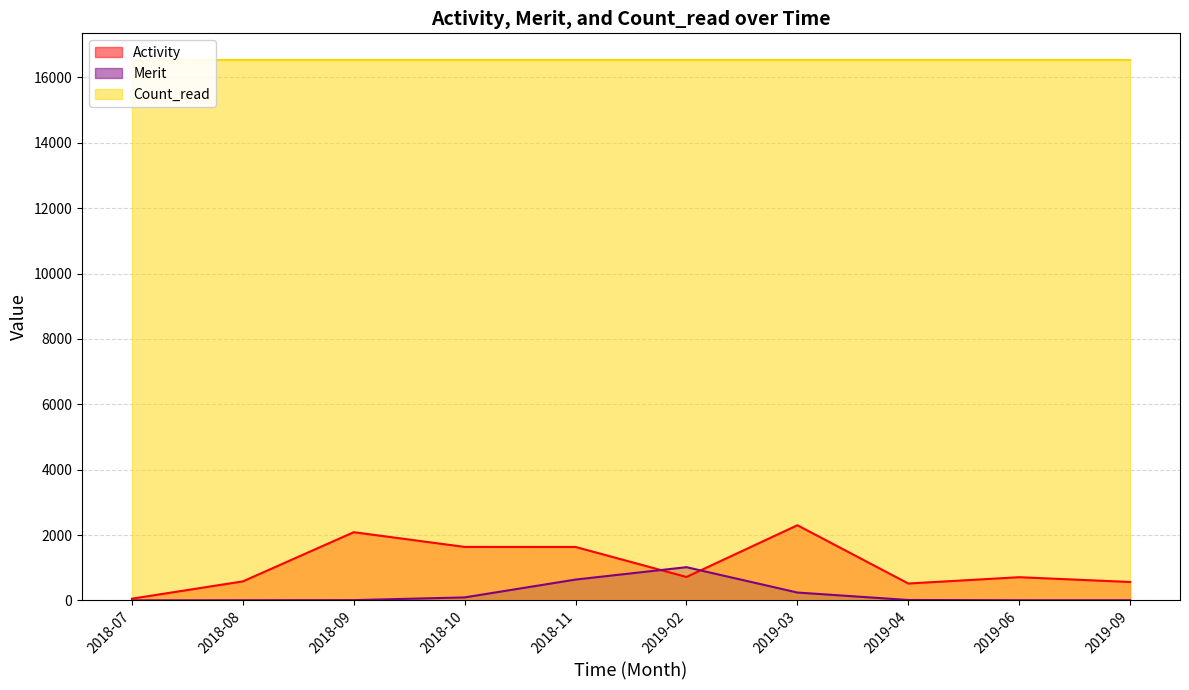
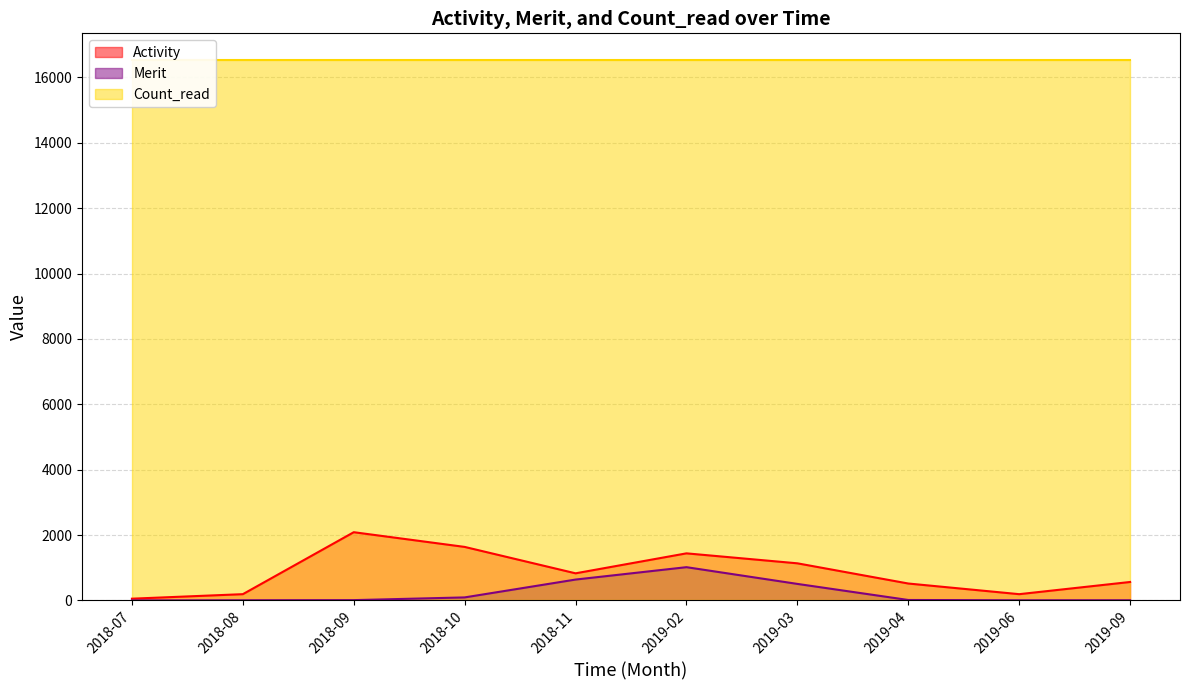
Activity, 2018-08: 600 -> 200
Activity, 2018-11: 1600 -> 800
Activity, 2019-02: 700 -> 1400
Activity, 2019-03: 2300 -> 1100
Merit, 2019-03: 200 -> 500
Activity, 2019-06: 700 -> 200
